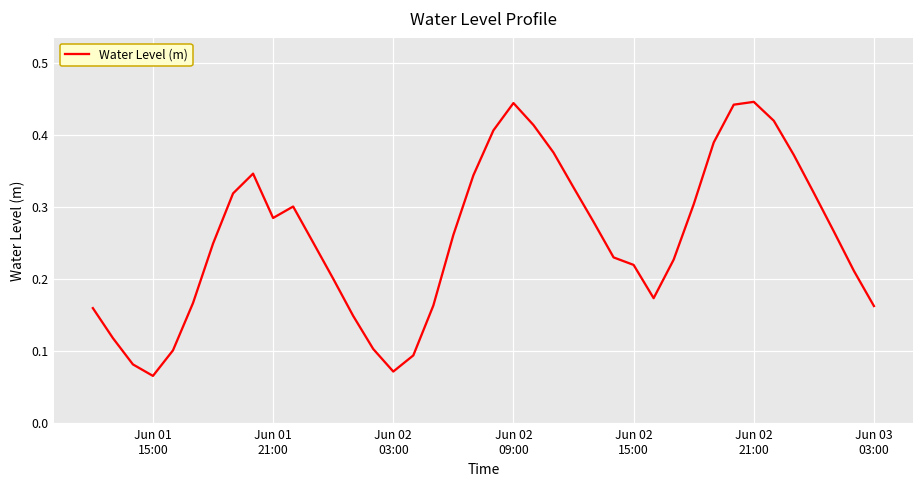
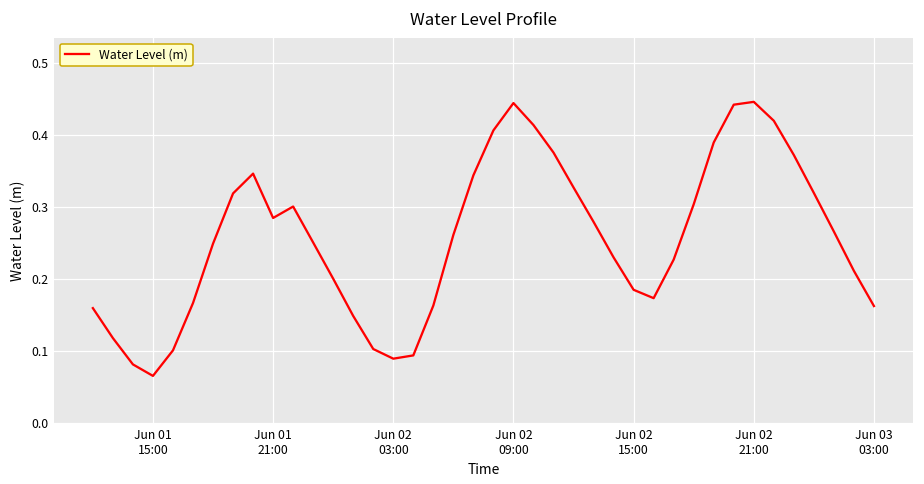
Jun 02 03:00: 0.07 -> 0.09
Jun 02 15:00: 0.22 -> 0.19
